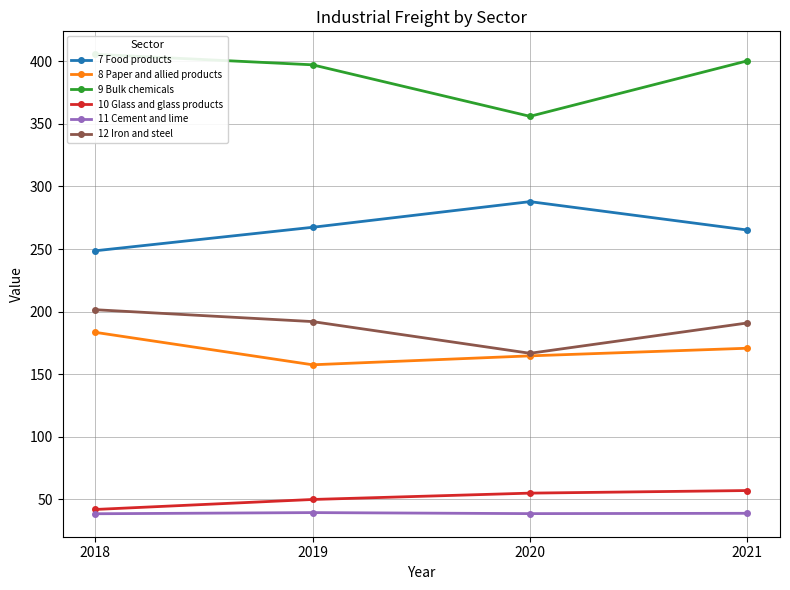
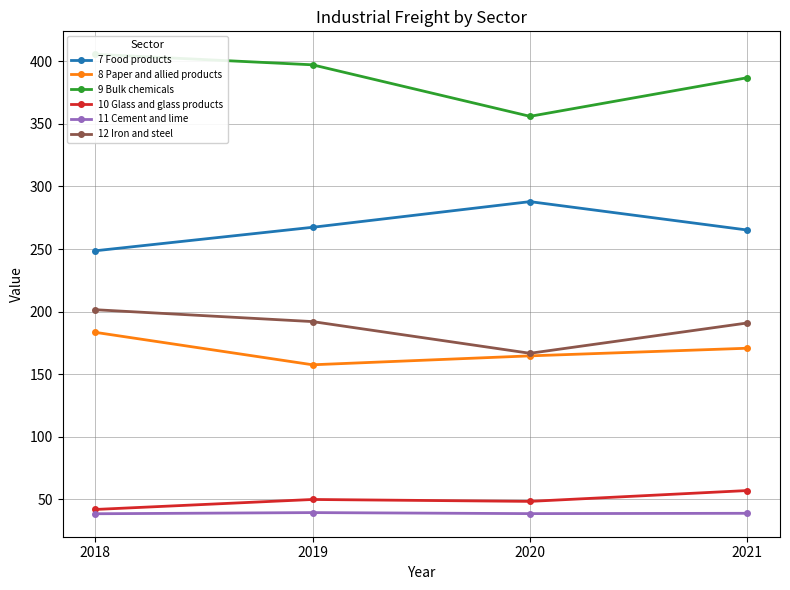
10 Glass and glass products, 2020: 55 -> 48
9 Bulk chemicals, 2021: 400 -> 387
